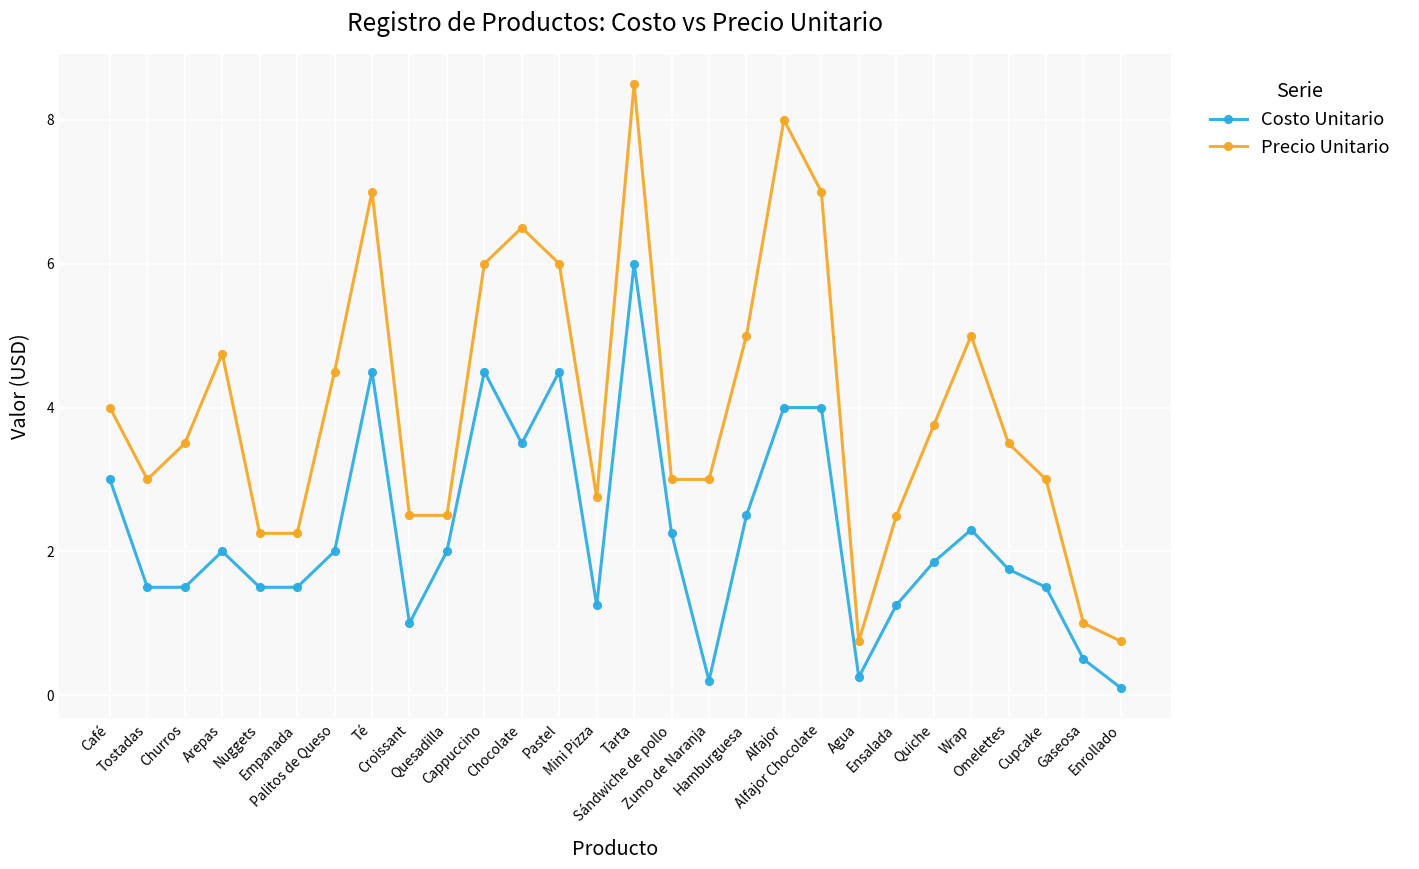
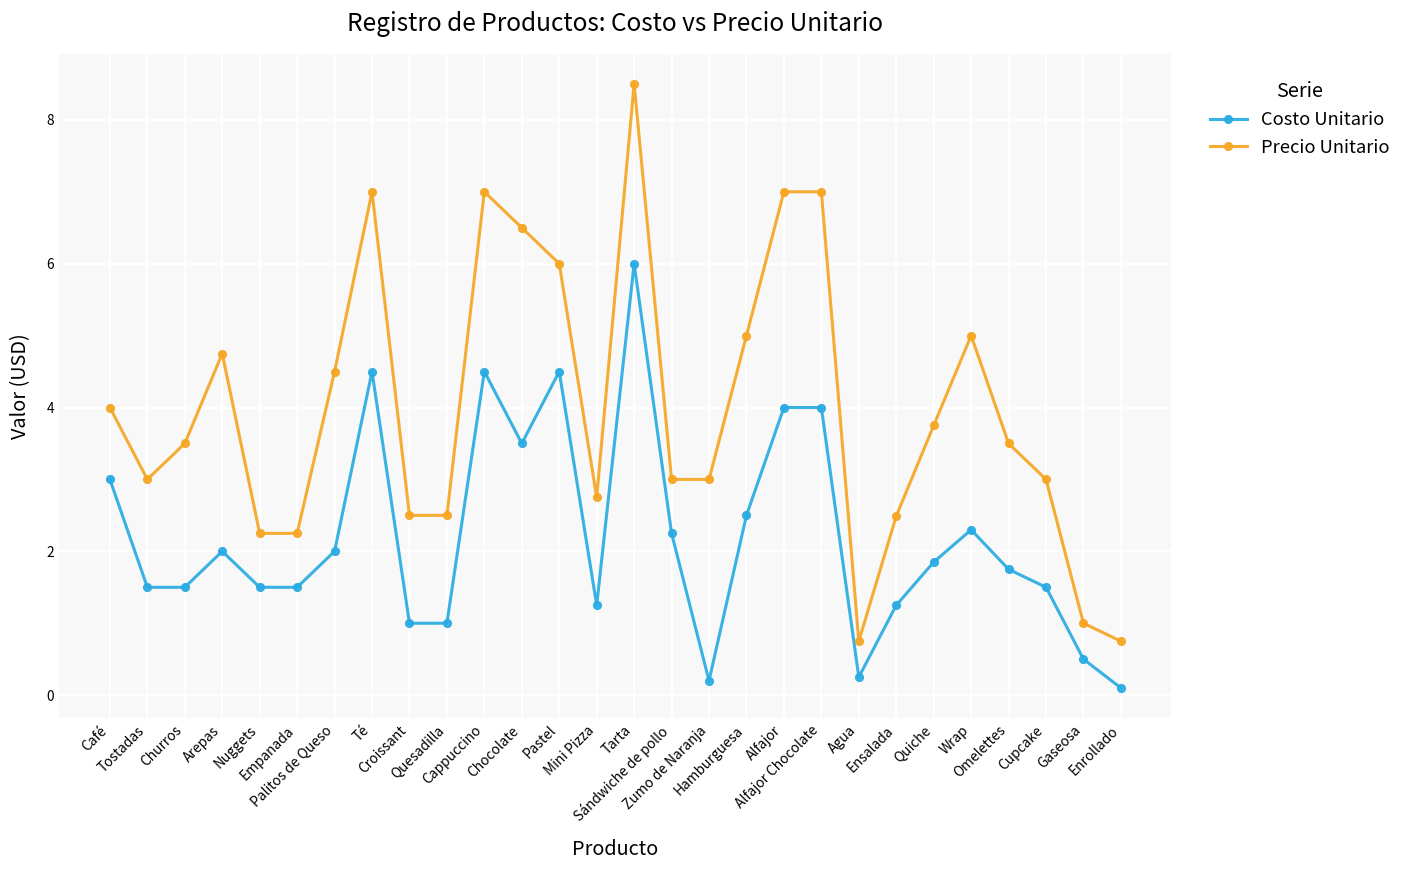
Costo Unitario, Quesadilla: 2 -> 1
Precio Unitario, Cappuccino: 6 -> 7
Precio Unitario, Alfajor: 8 -> 7
